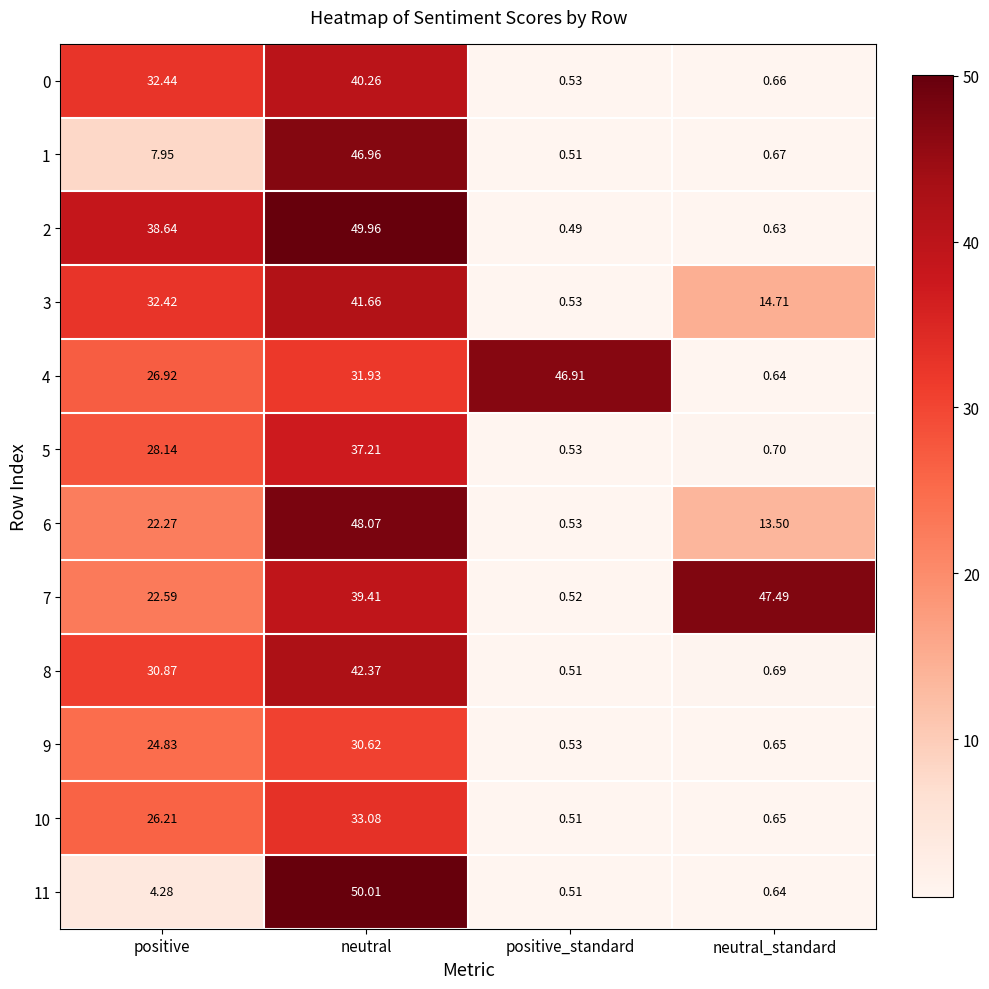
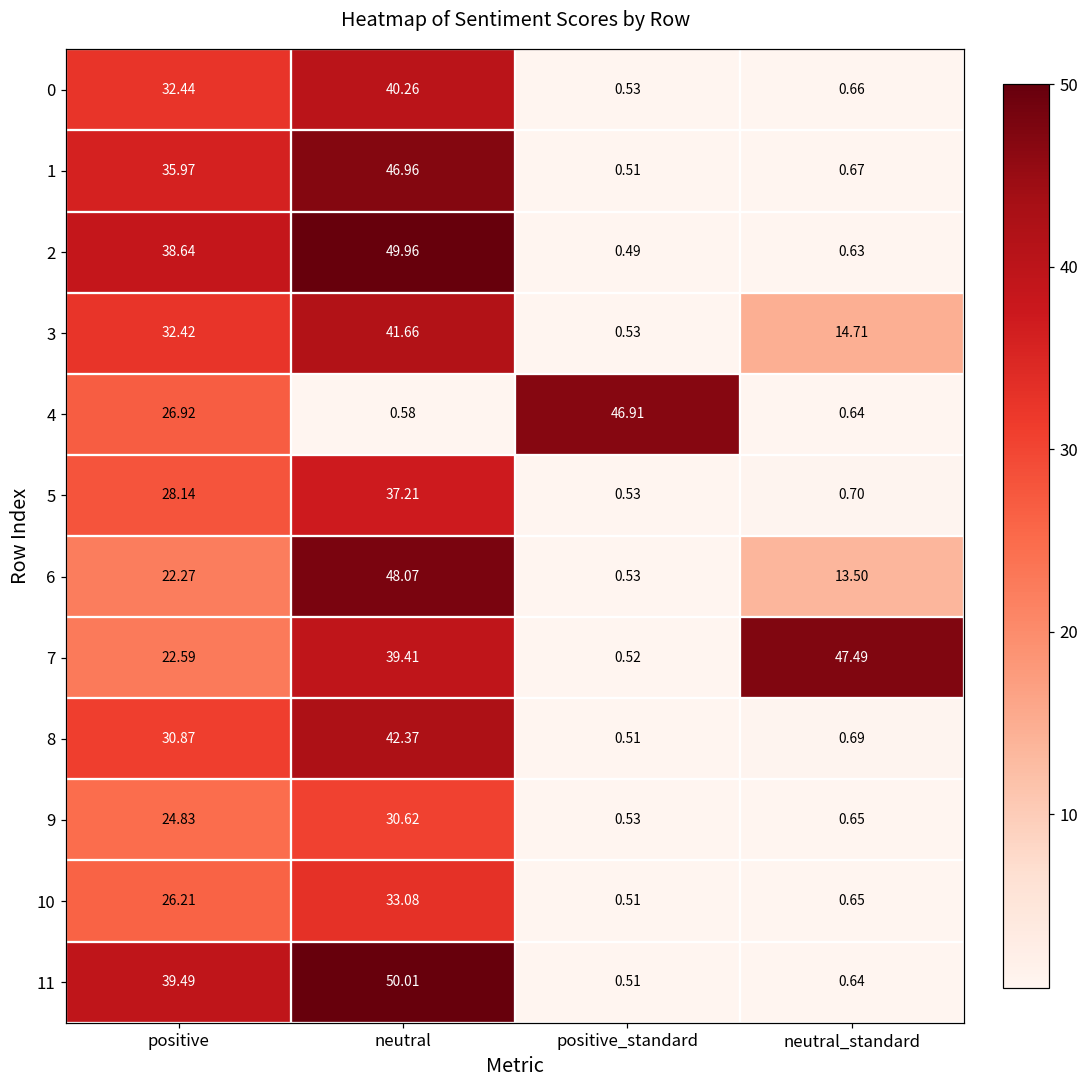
1, positive: 7.95 -> 35.97
4, neutral: 31.93 -> 0.58
11, positive: 4.28 -> 39.49
